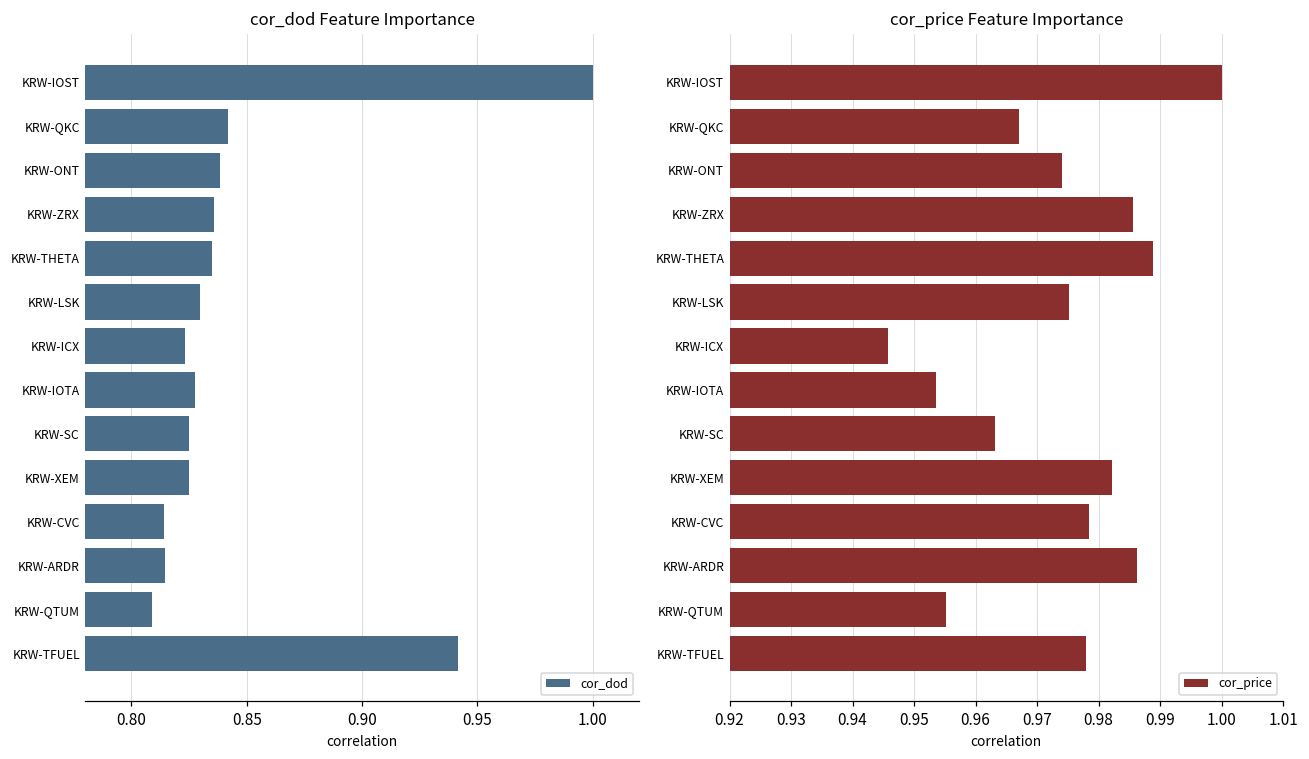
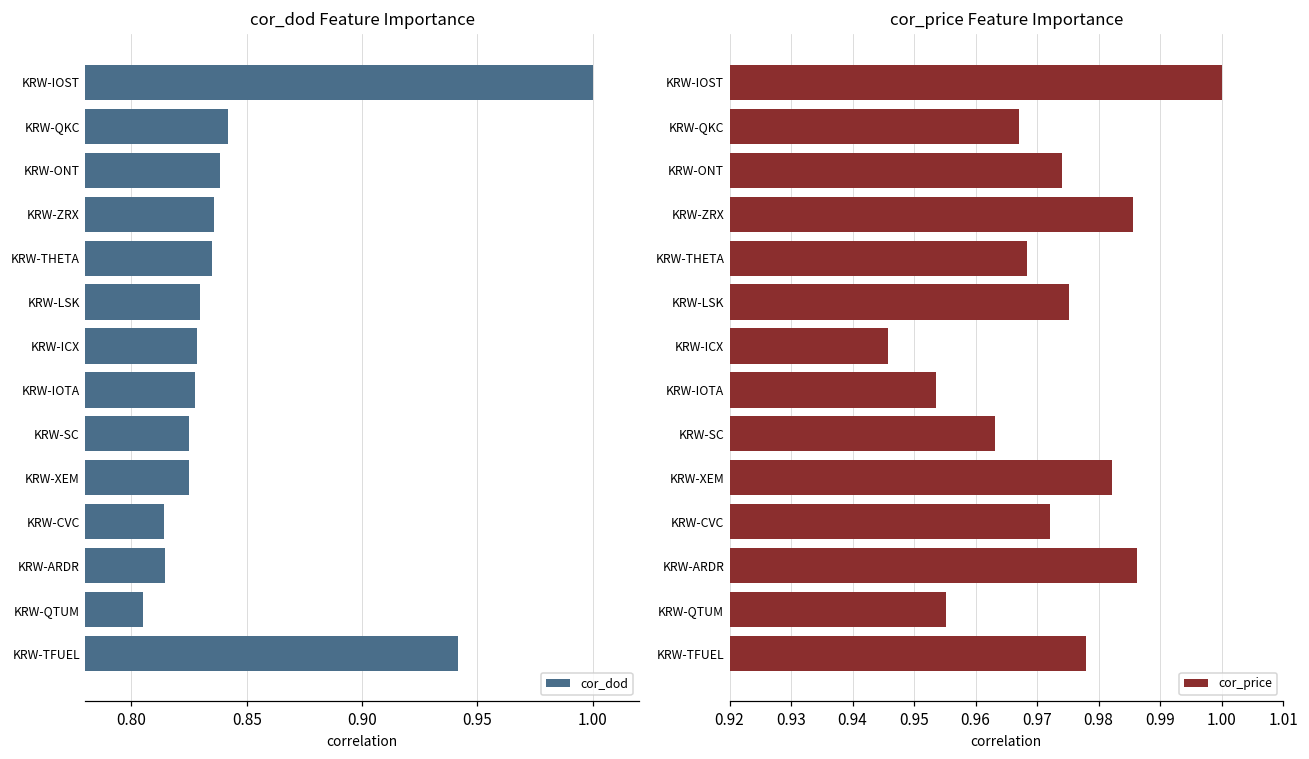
cor_dod Feature Importance, KRW-ICX: 0.823 -> 0.828
cor_dod Feature Importance, KRW-QTUM: 0.809 -> 0.805
cor_price Feature Importance, KRW-THETA: 0.989 -> 0.968
cor_price Feature Importance, KRW-CVC: 0.978 -> 0.972
